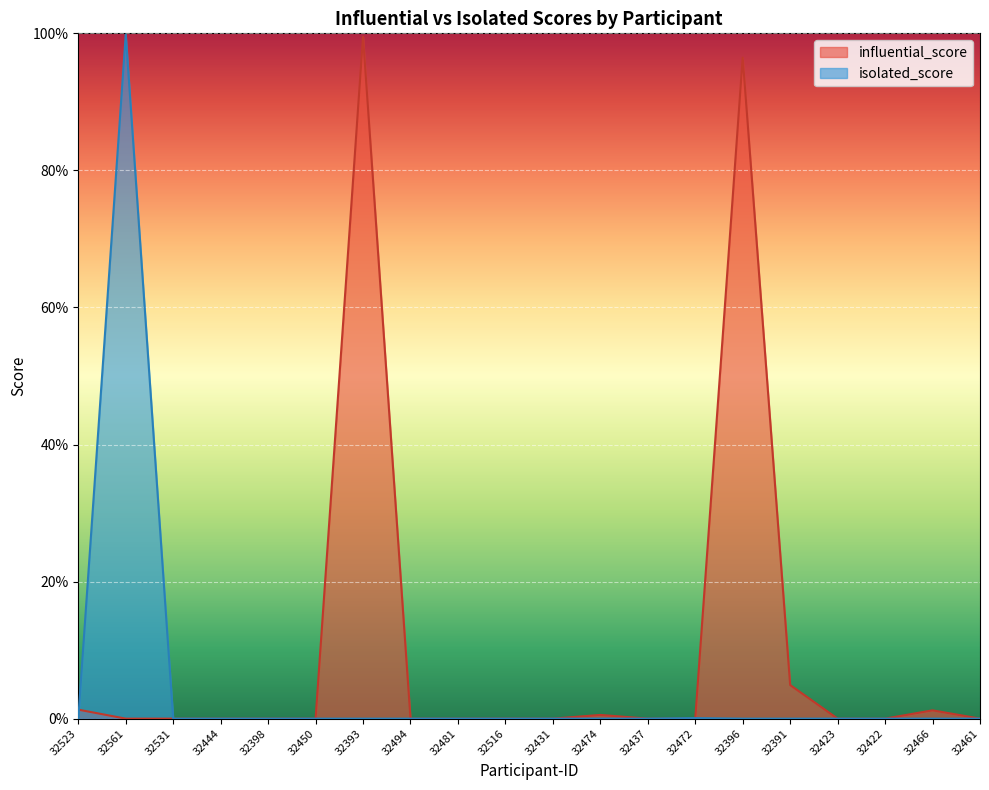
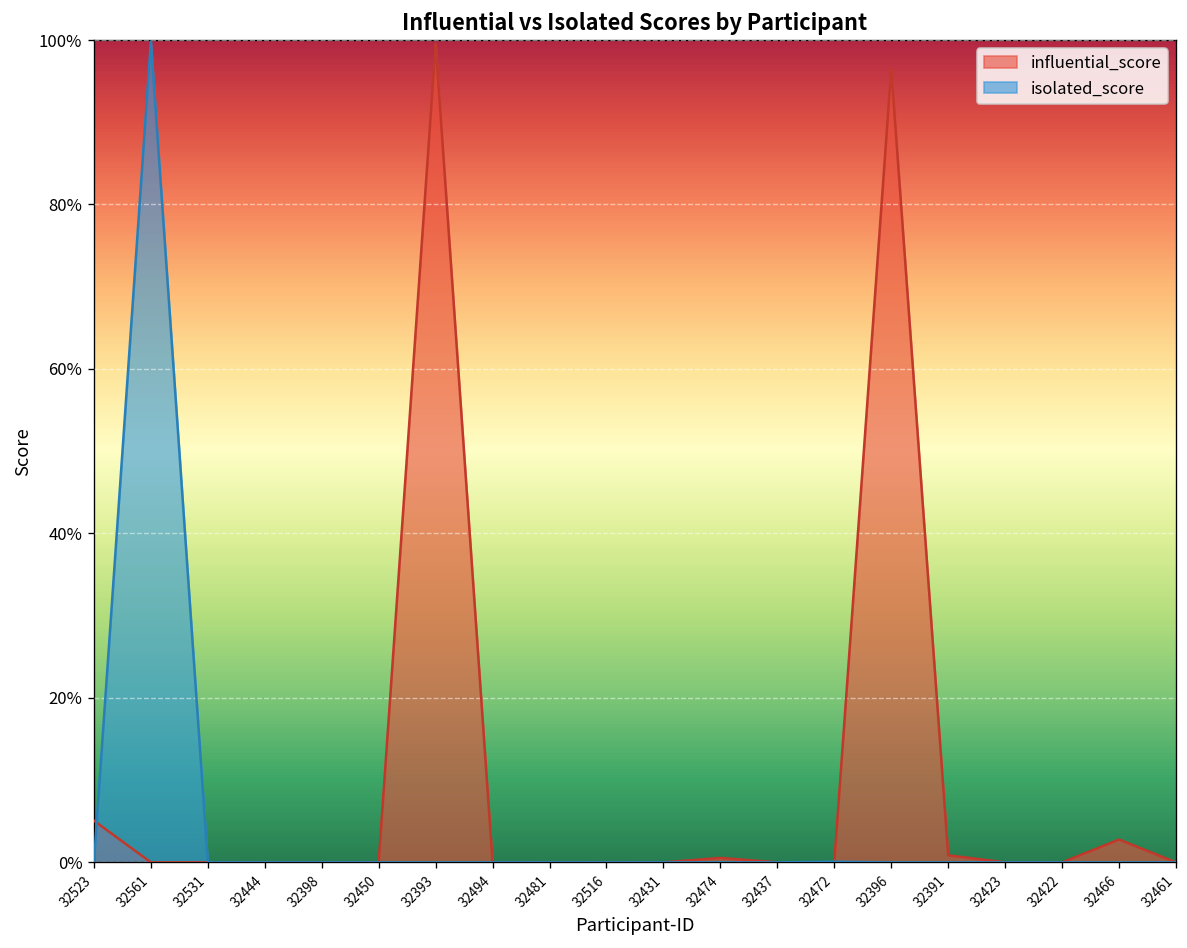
influential_score, 32523: 1% -> 5%
influential_score, 32391: 5% -> 1%
influential_score, 32466: 1% -> 3%
